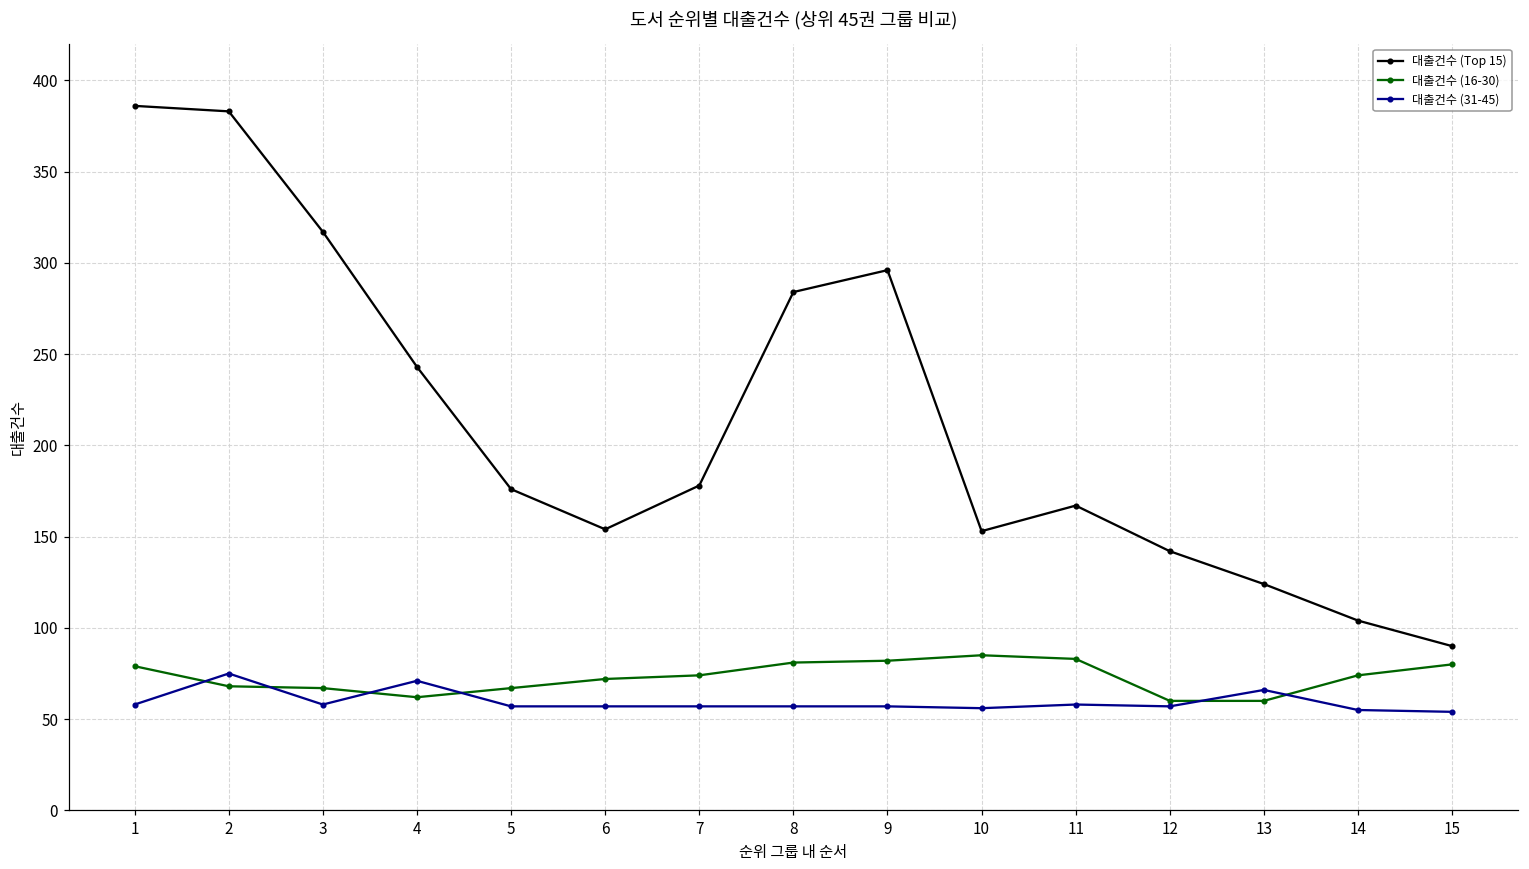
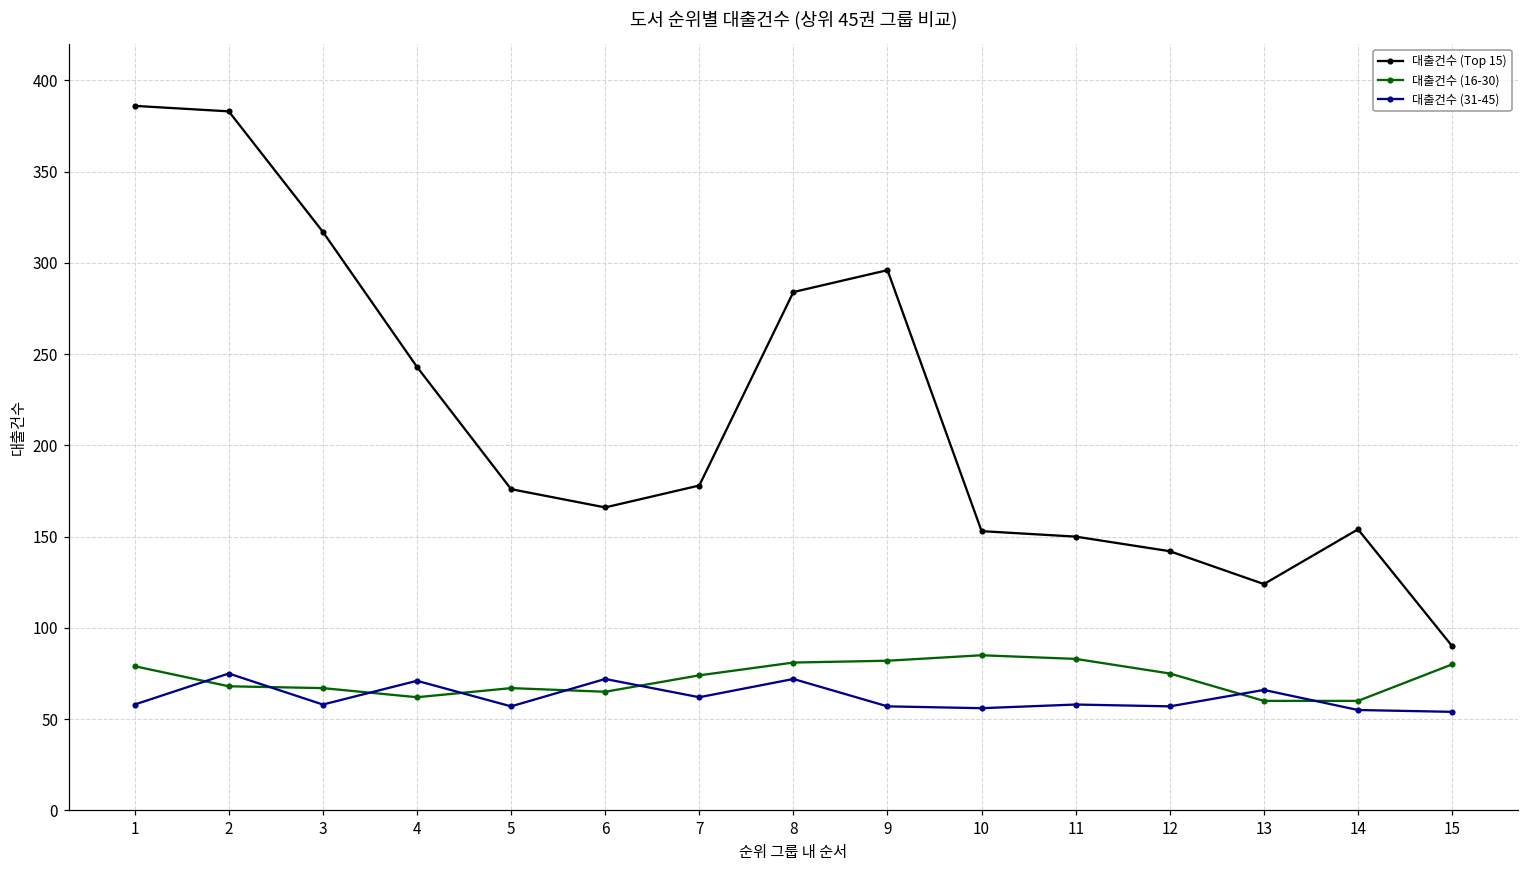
대출건수 (Top 15), 6: 154 -> 166
대출건수 (16-30), 6: 72 -> 65
대출건수 (31-45), 6: 57 -> 72
대출건수 (31-45), 7: 57 -> 62
대출건수 (31-45), 8: 57 -> 72
대출건수 (Top 15), 11: 167 -> 150
대출건수 (16-30), 12: 60 -> 75
대출건수 (Top 15), 14: 104 -> 154
대출건수 (16-30), 14: 74 -> 60
